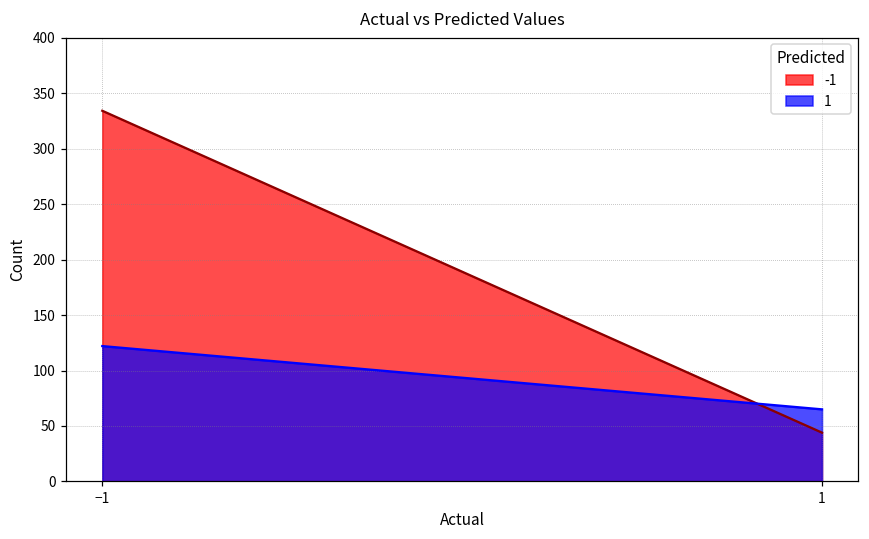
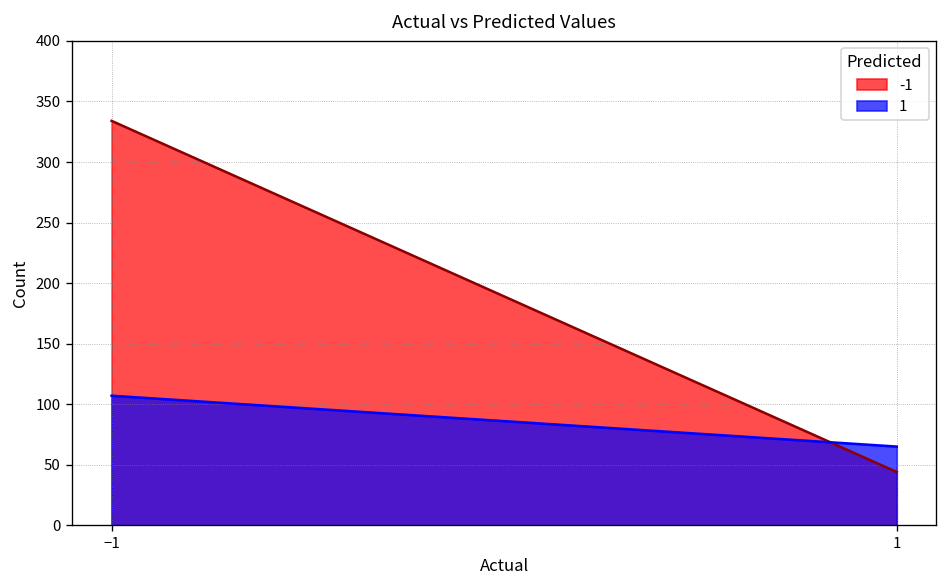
1, −1: 122 -> 107
